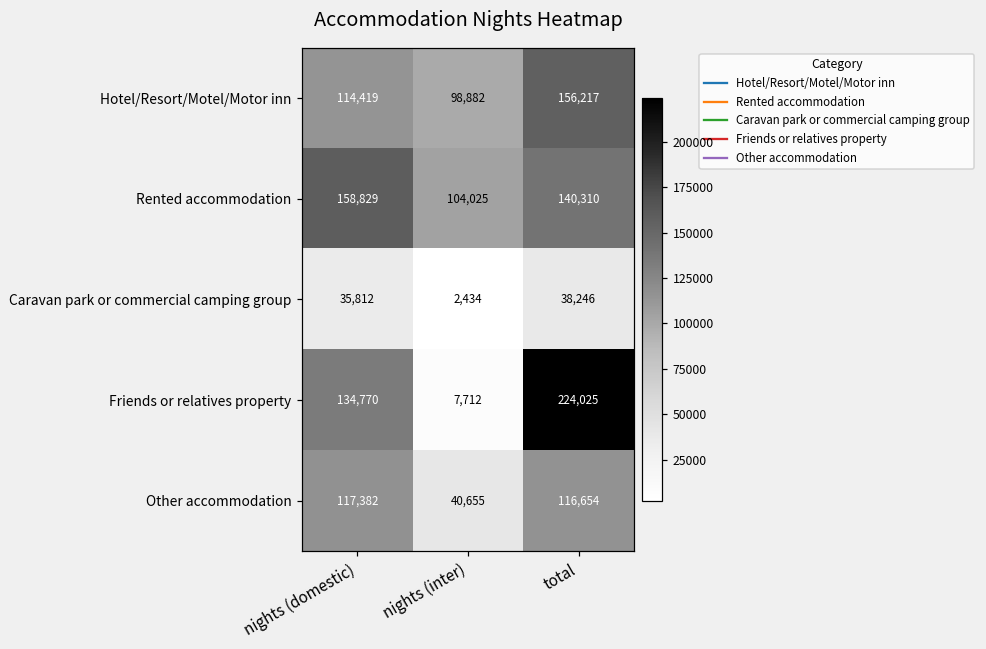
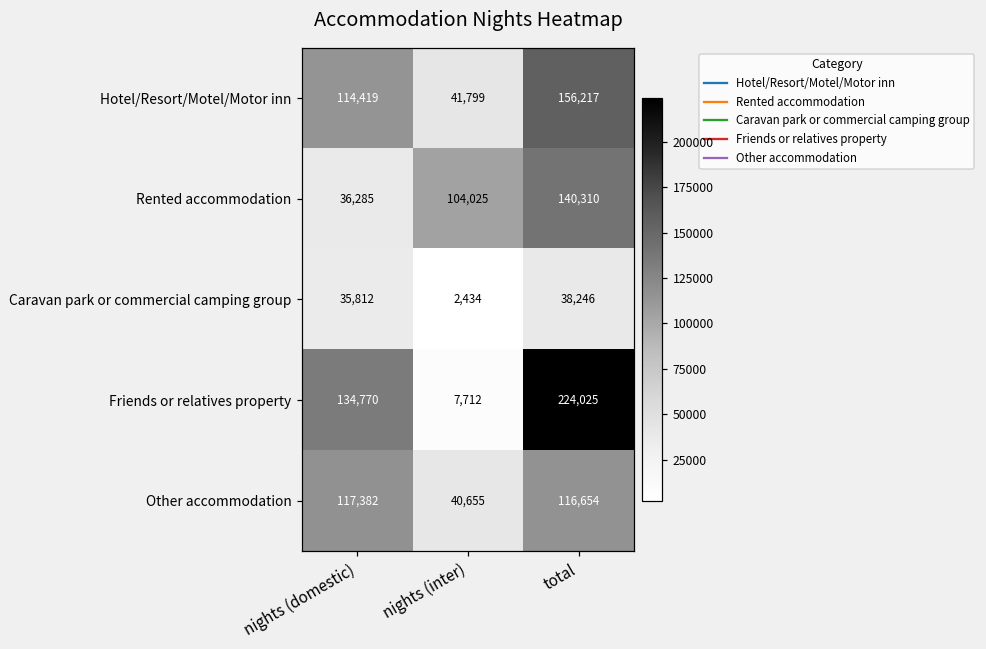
Hotel/Resort/Motel/Motor inn, nights (inter): 98,882 -> 41,799
Rented accommodation, nights (domestic): 158,829 -> 36,285
